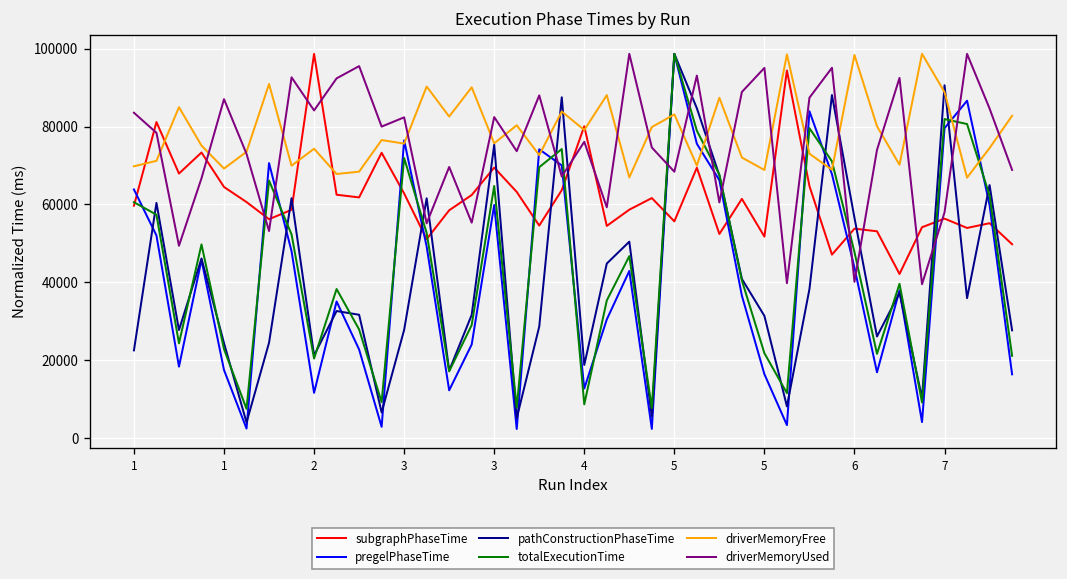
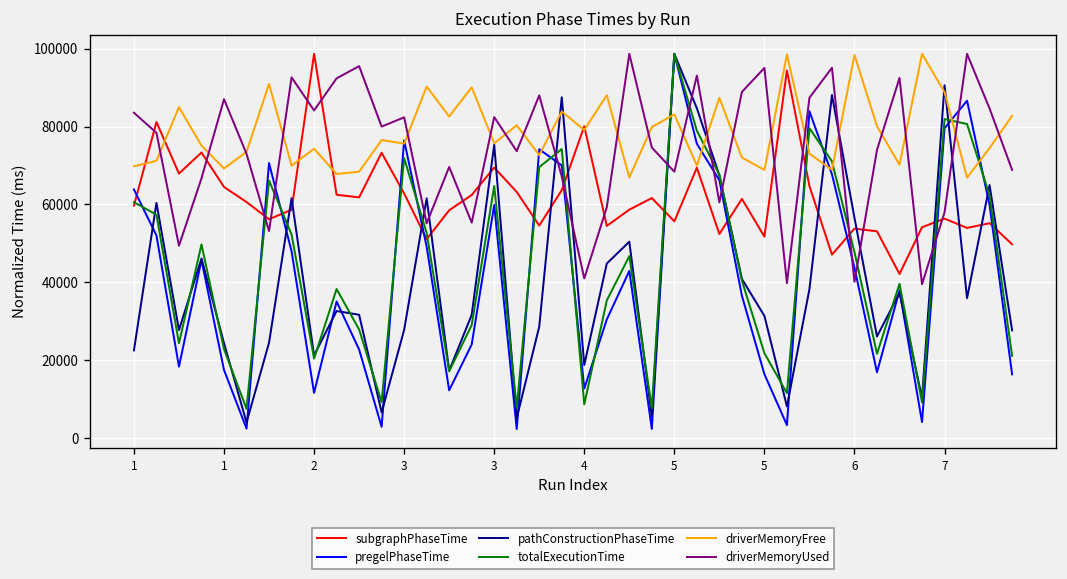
driverMemoryUsed, 4: 76000 -> 41000
